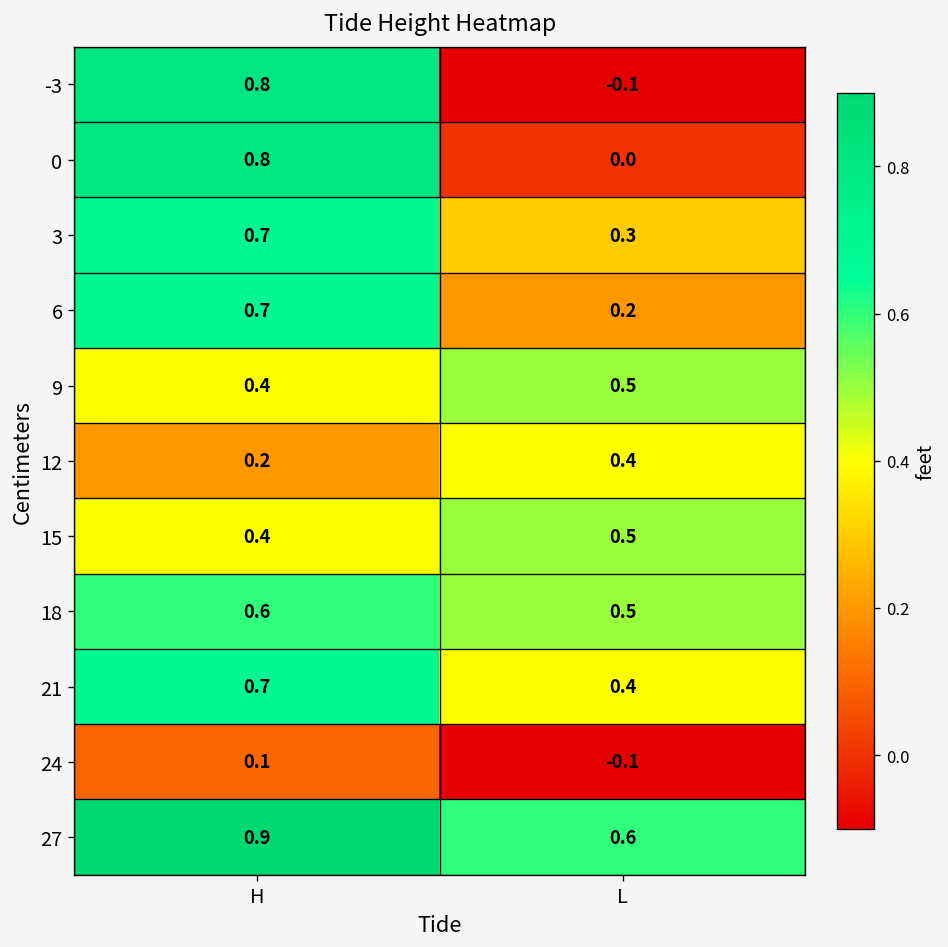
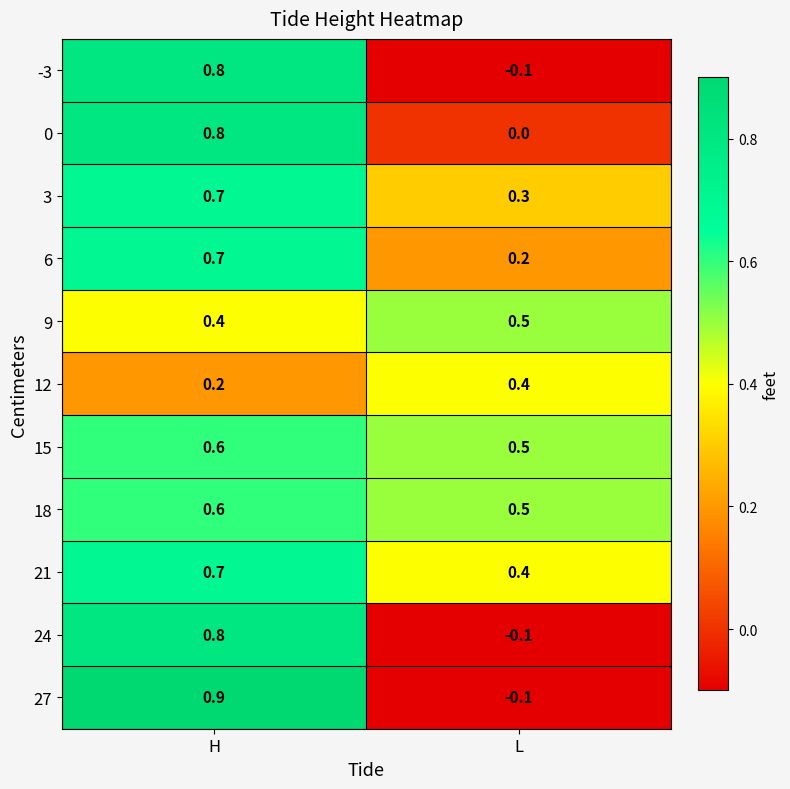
15, H: 0.4 -> 0.6
24, H: 0.1 -> 0.8
27, L: 0.6 -> -0.1
